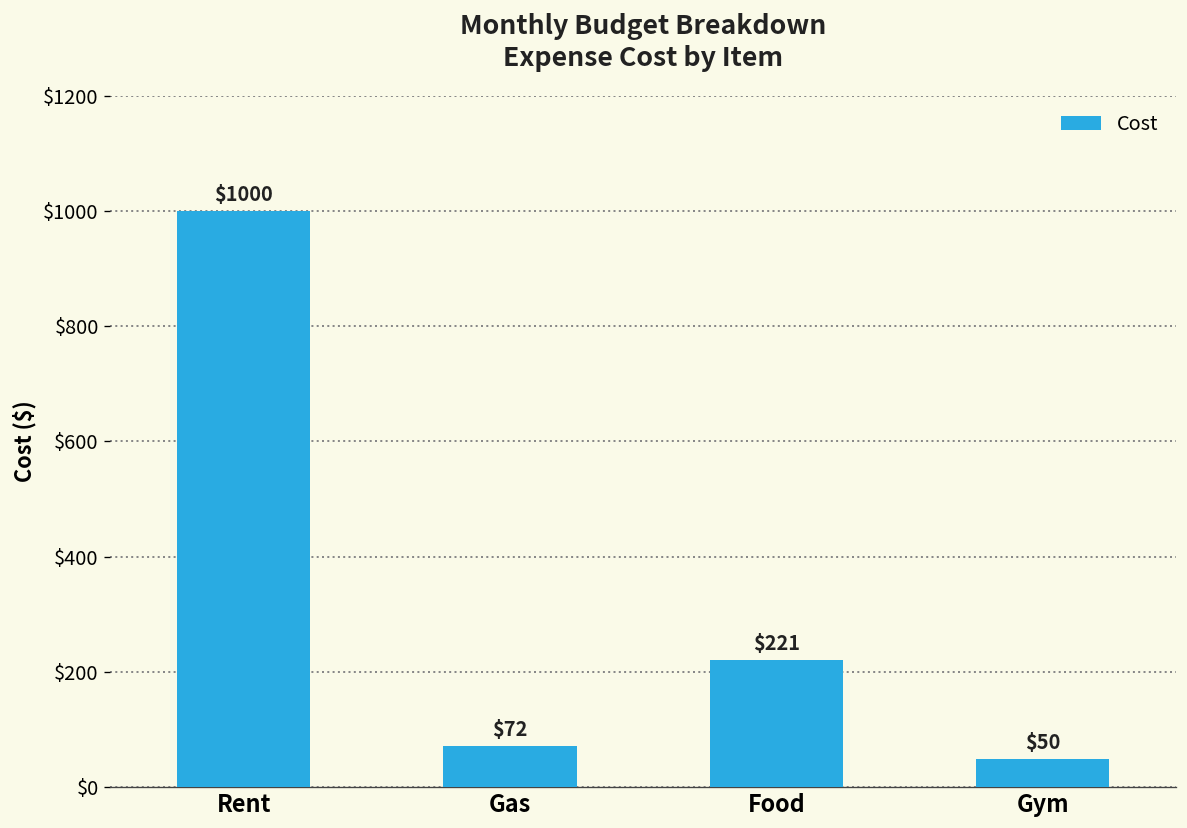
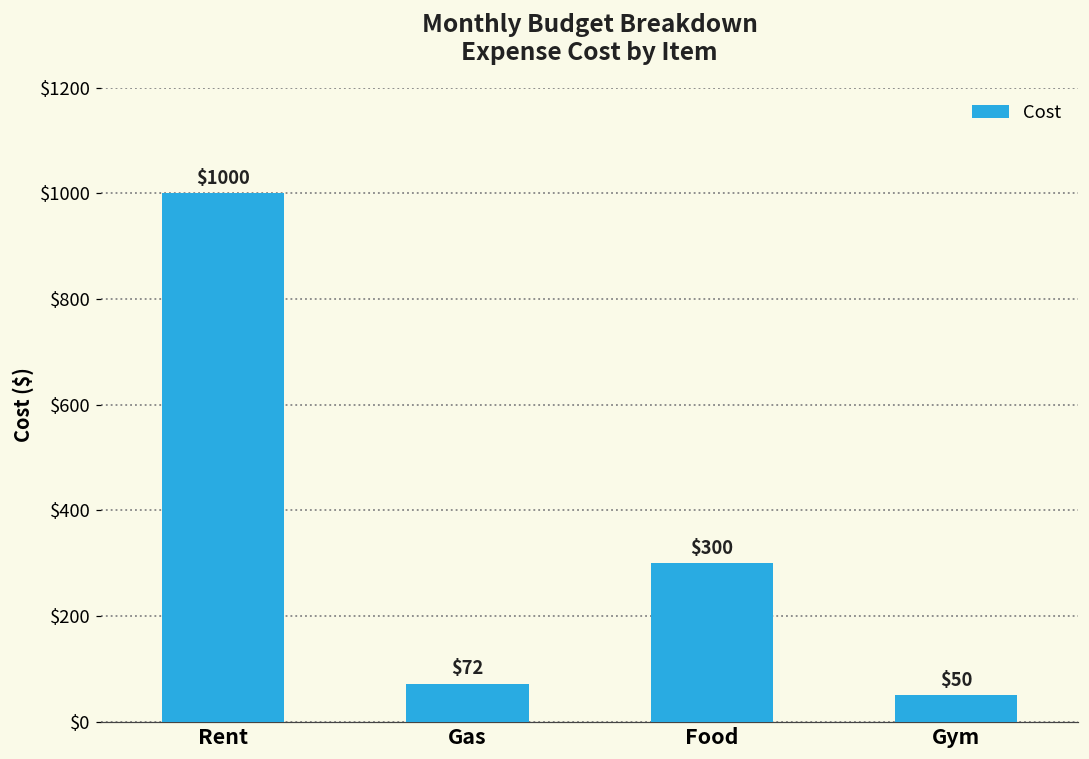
Food: $221 -> $300
